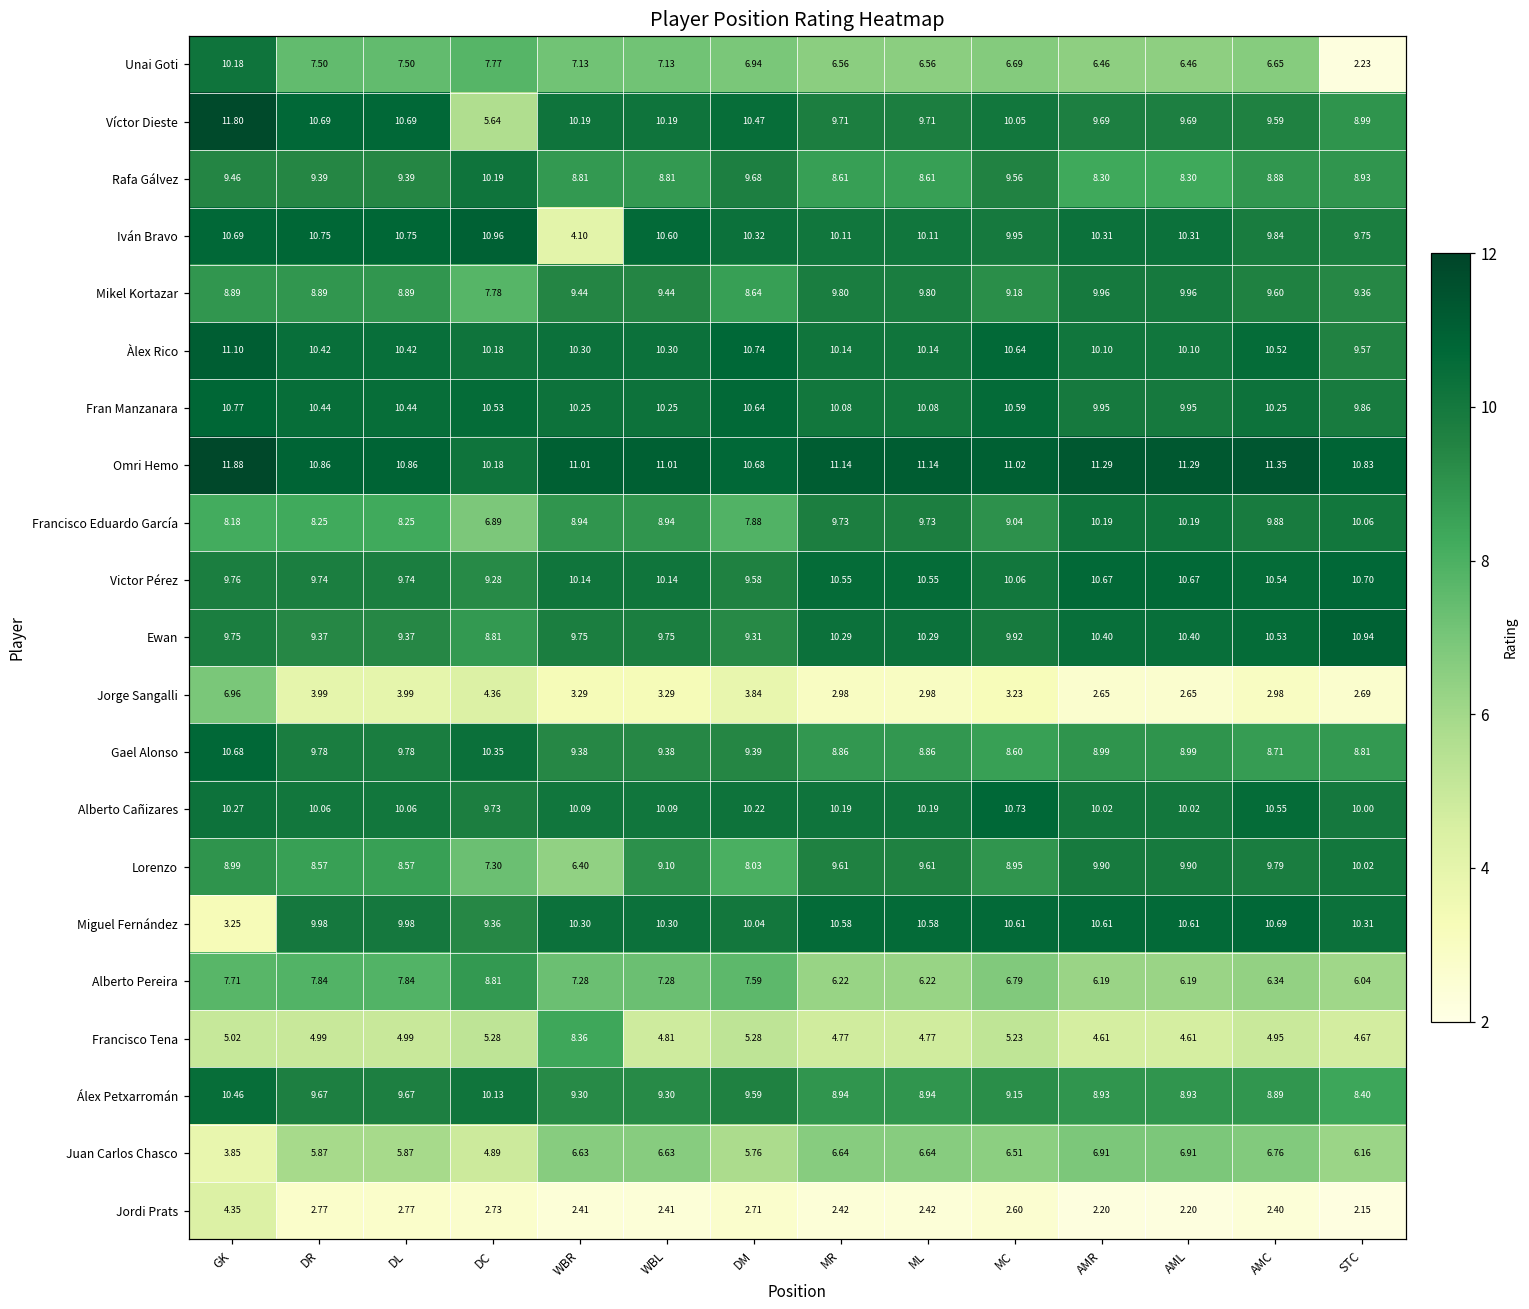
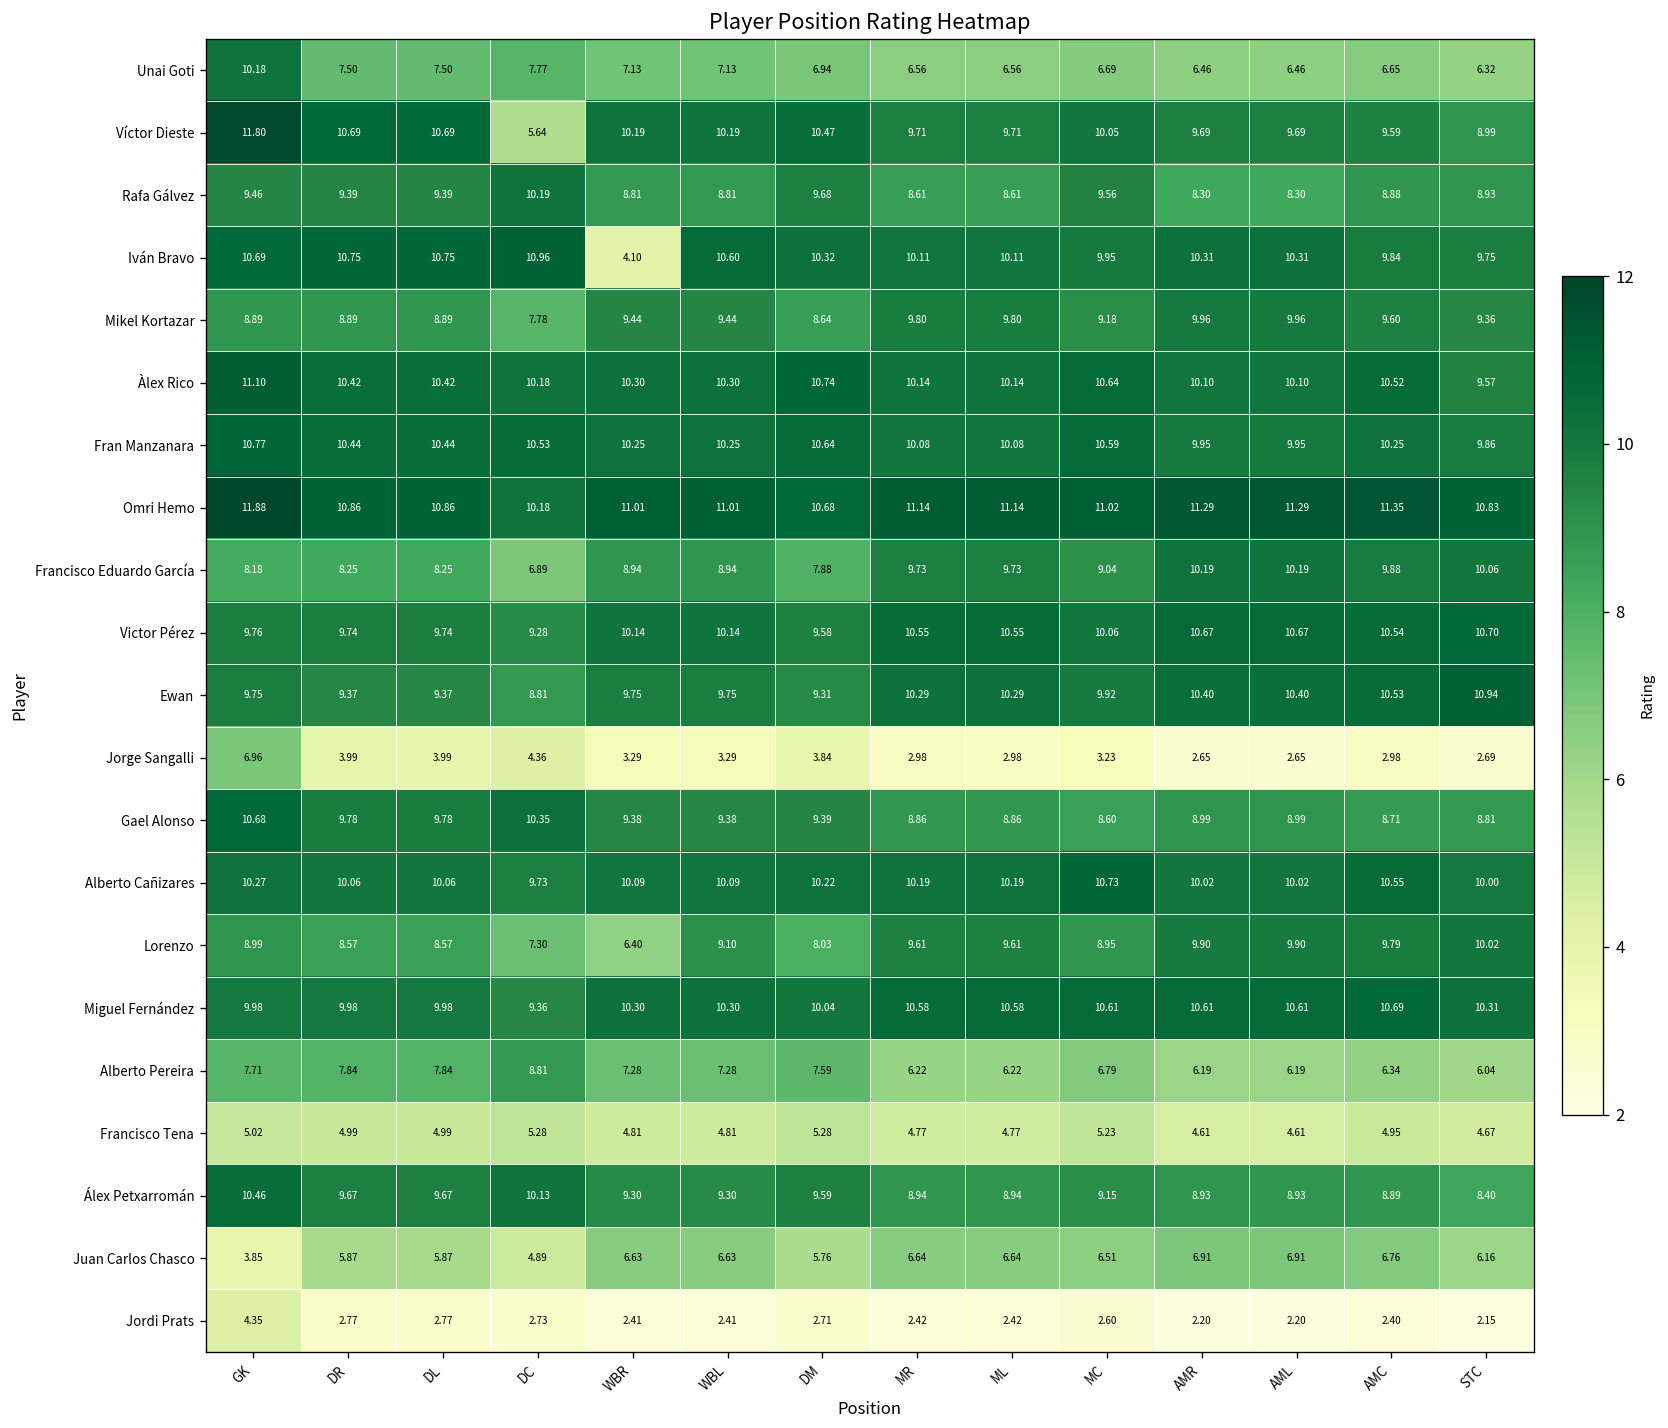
Unai Goti, STC: 2.23 -> 6.32
Miguel Fernández, GK: 3.25 -> 9.98
Francisco Tena, WBR: 8.36 -> 4.81
